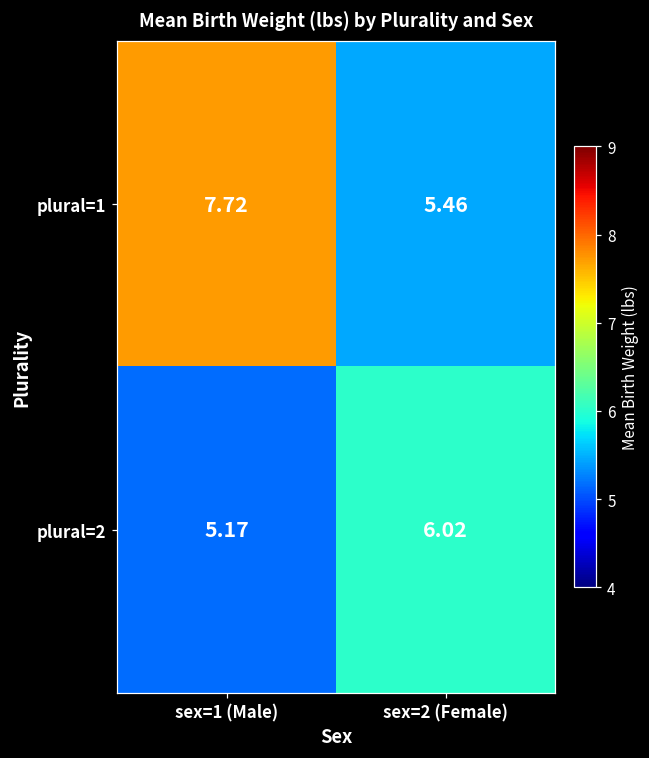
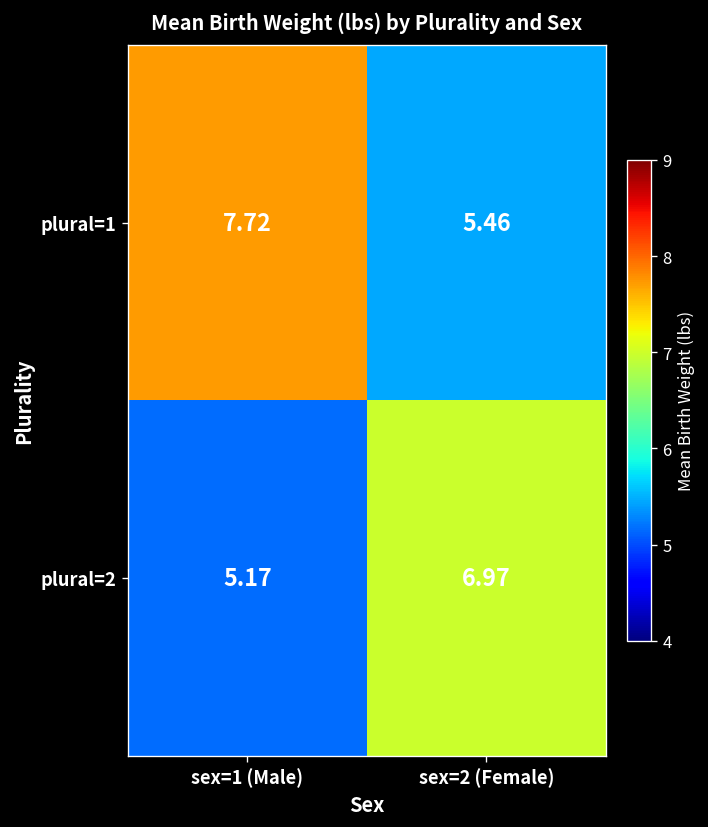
plural=2, sex=2 (Female): 6.02 -> 6.97
